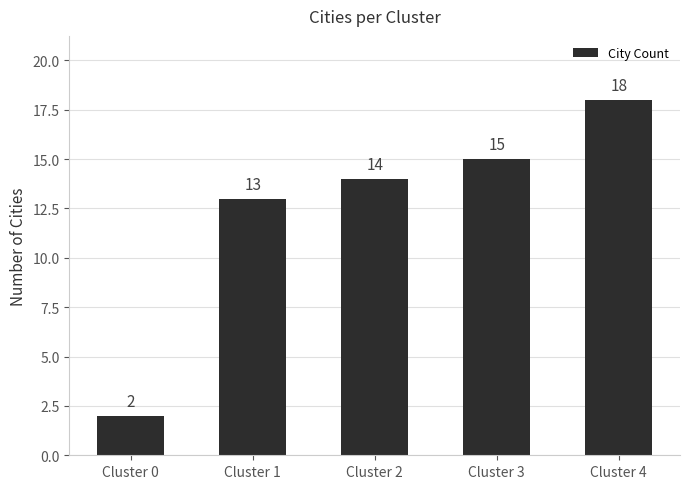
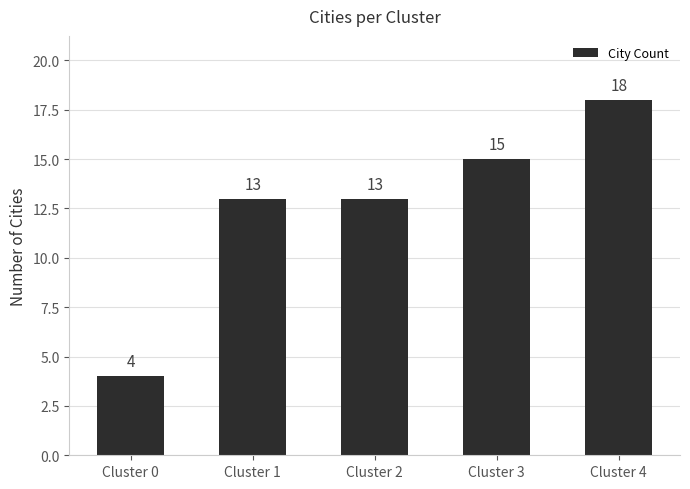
Cluster 0: 2 -> 4
Cluster 2: 14 -> 13
